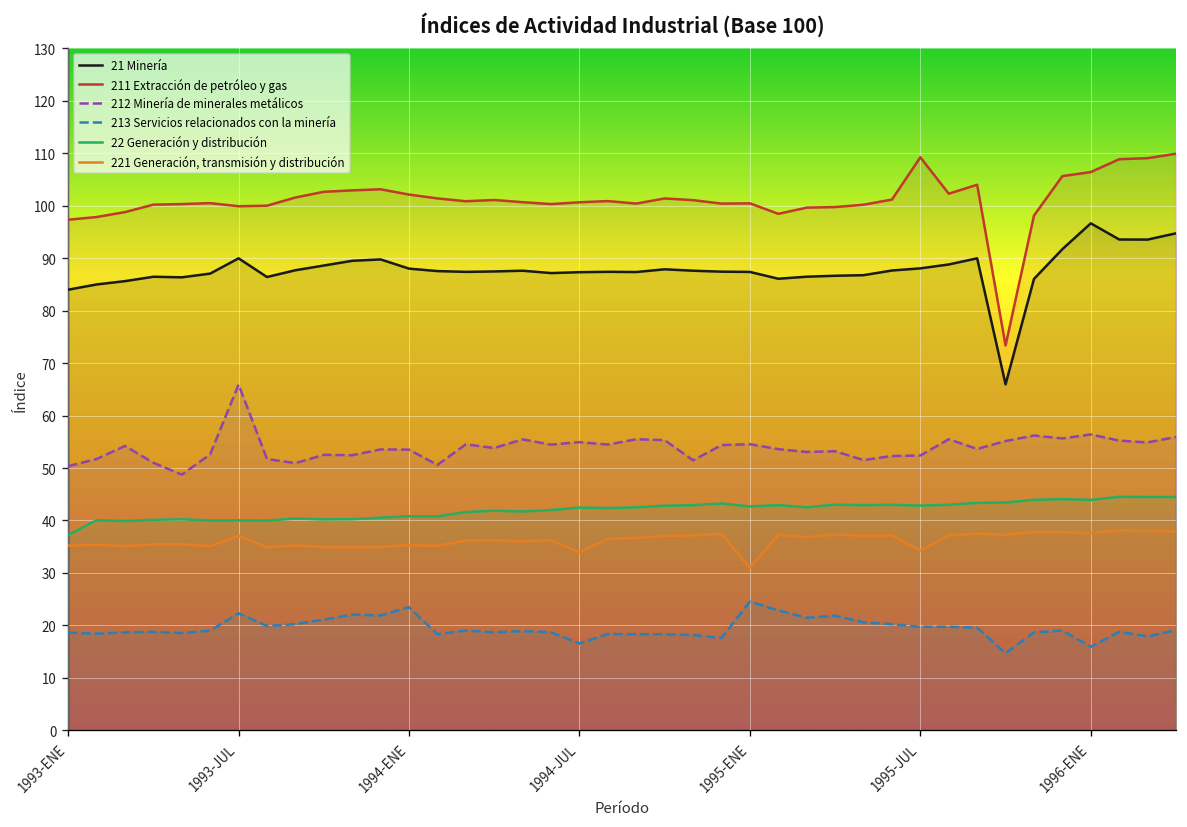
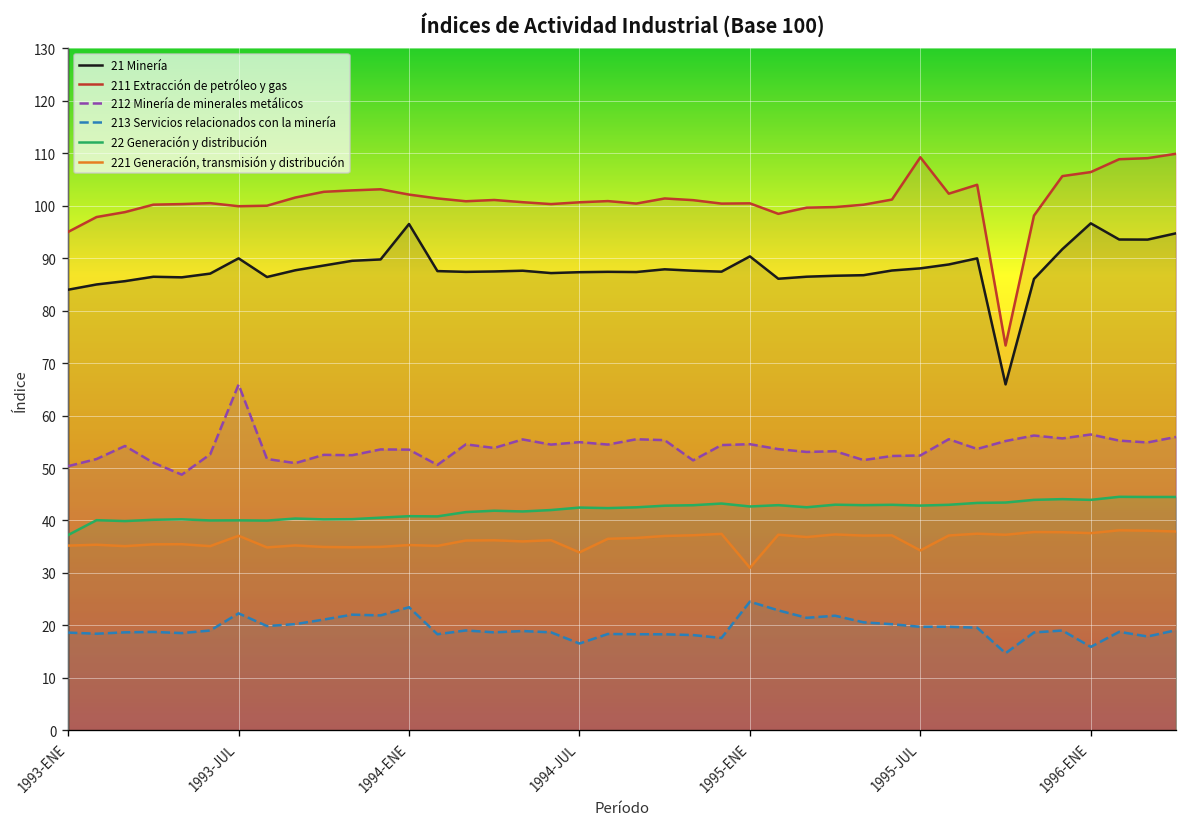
211 Extracción de petróleo y gas, 1993-ENE: 97 -> 95
21 Minería, 1994-ENE: 88 -> 97
21 Minería, 1995-ENE: 87 -> 90
